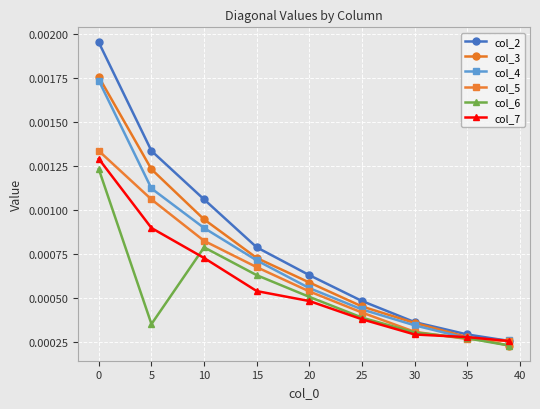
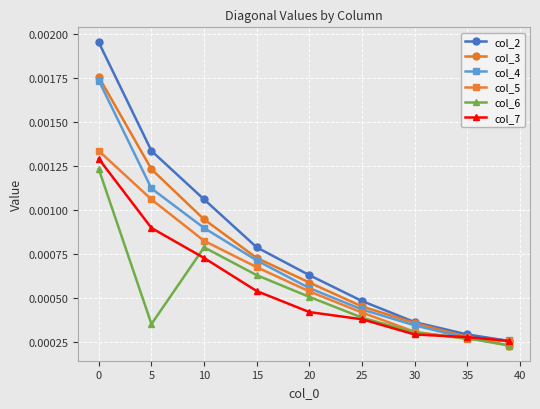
col_7, 20: 0.00048 -> 0.00042
